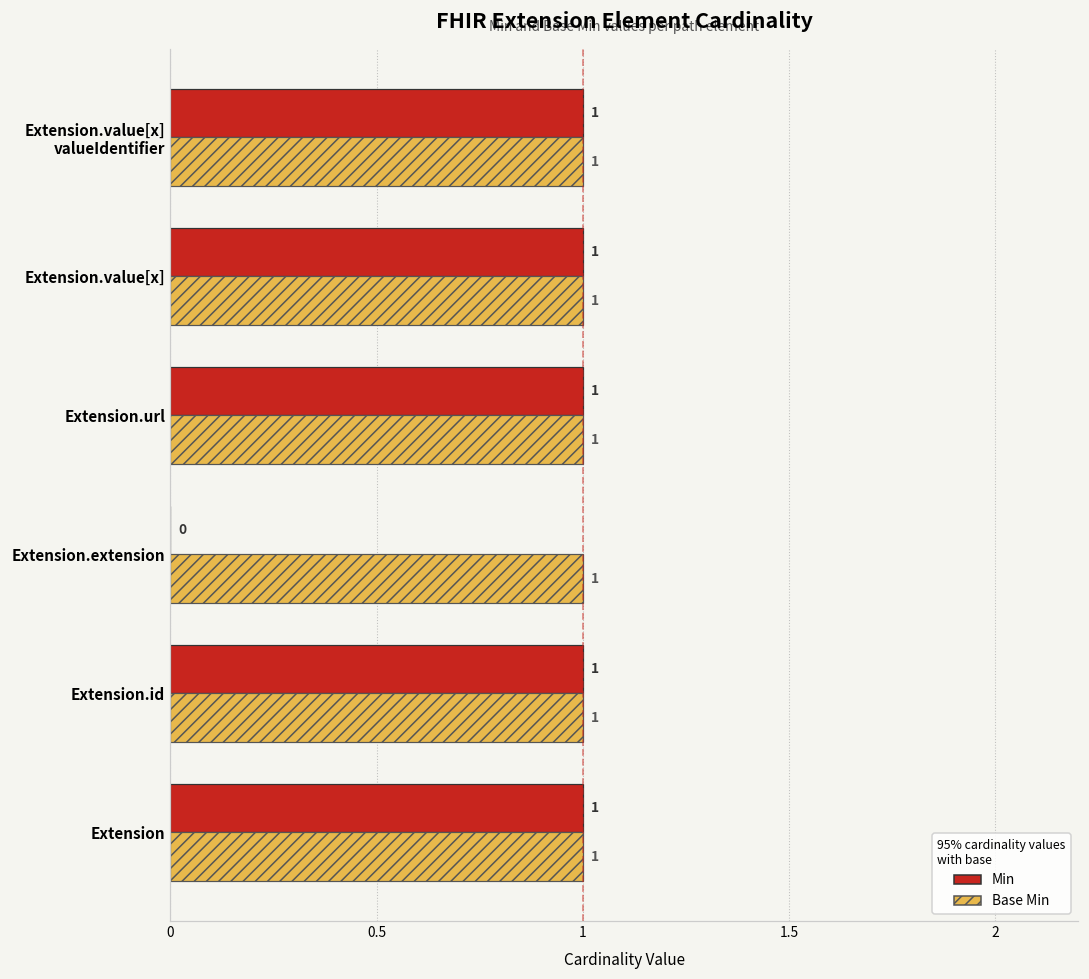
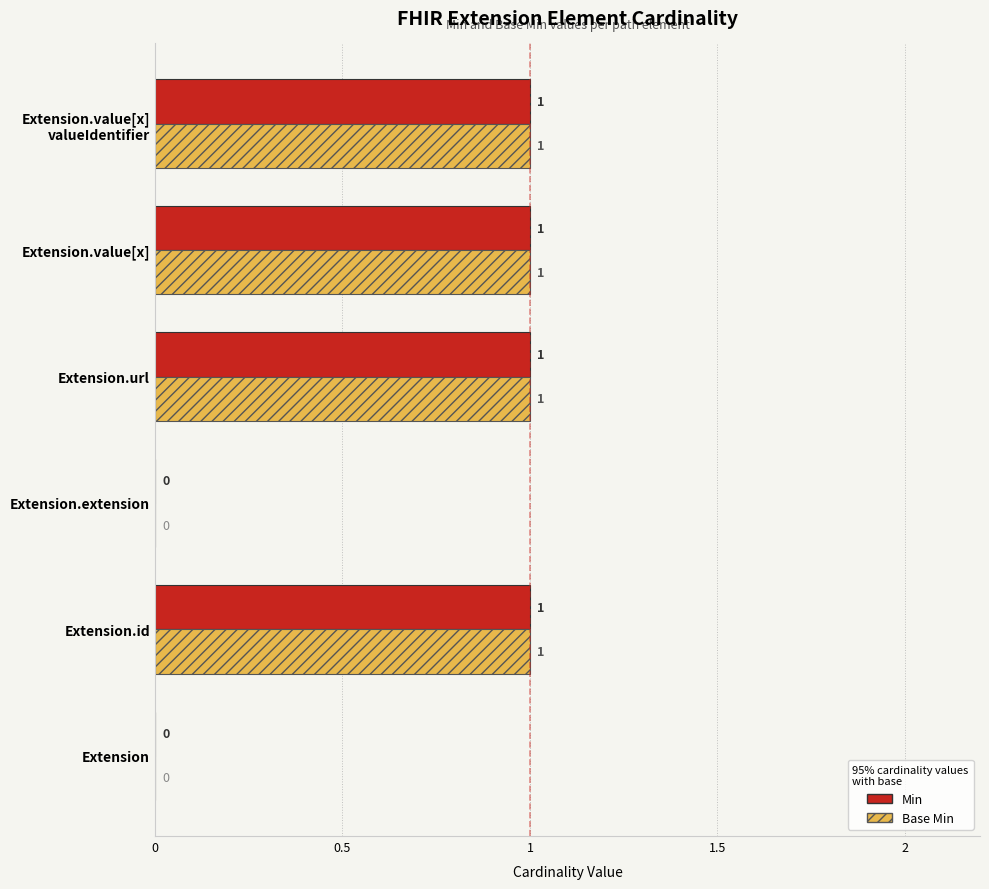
Base Min, Extension.extension: 1 -> 0
Min, Extension: 1 -> 0
Base Min, Extension: 1 -> 0
